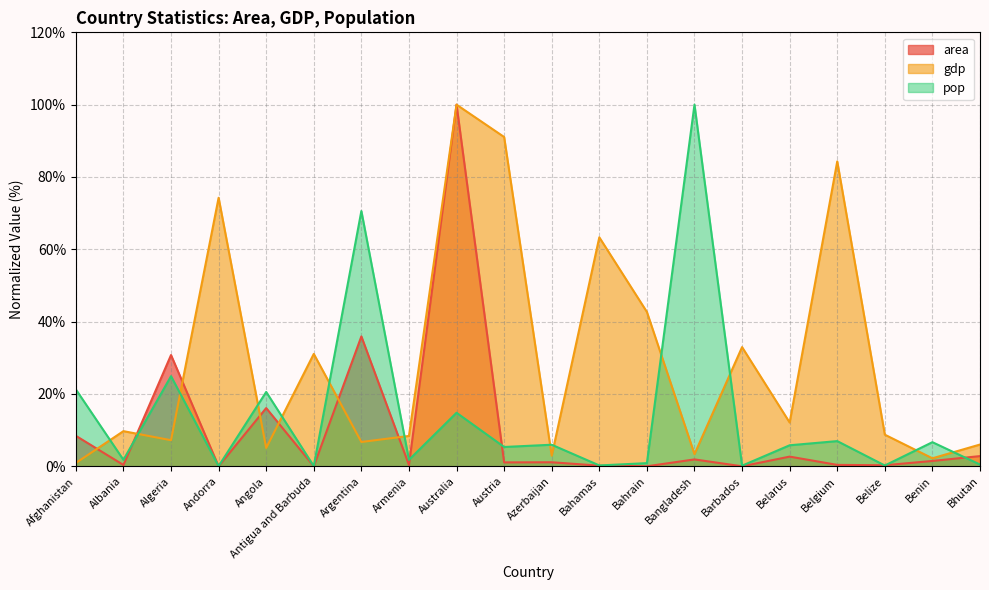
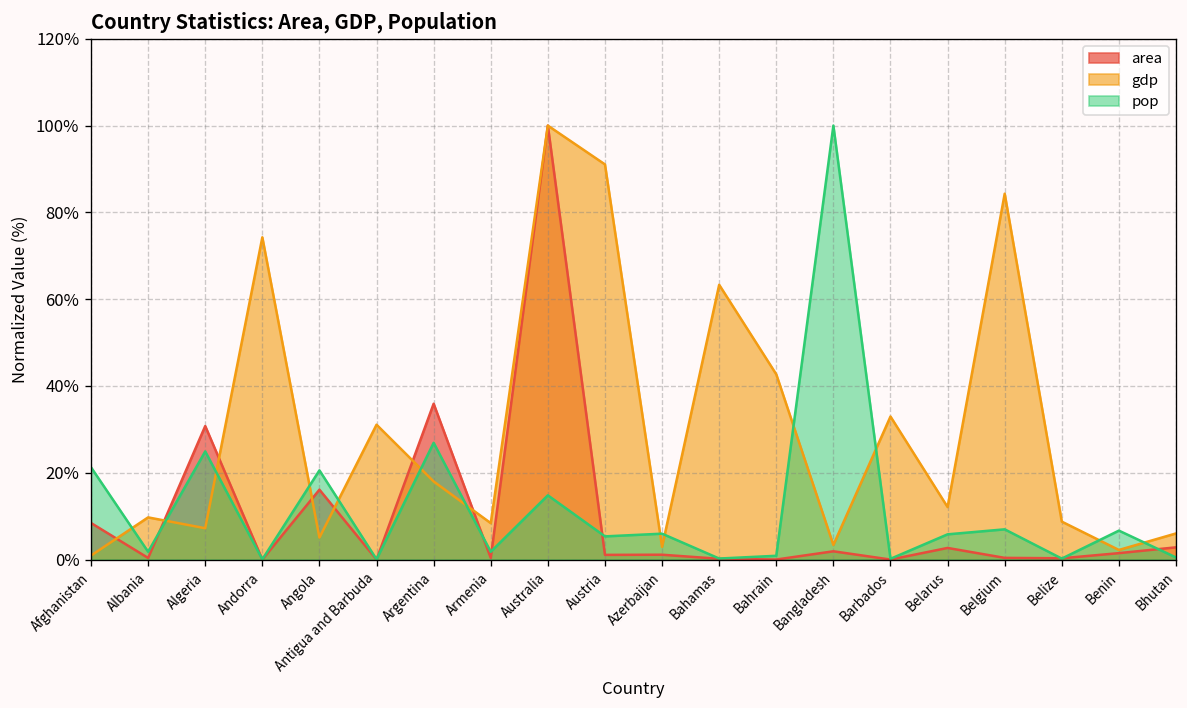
gdp, Argentina: 7% -> 18%
pop, Argentina: 71% -> 27%
